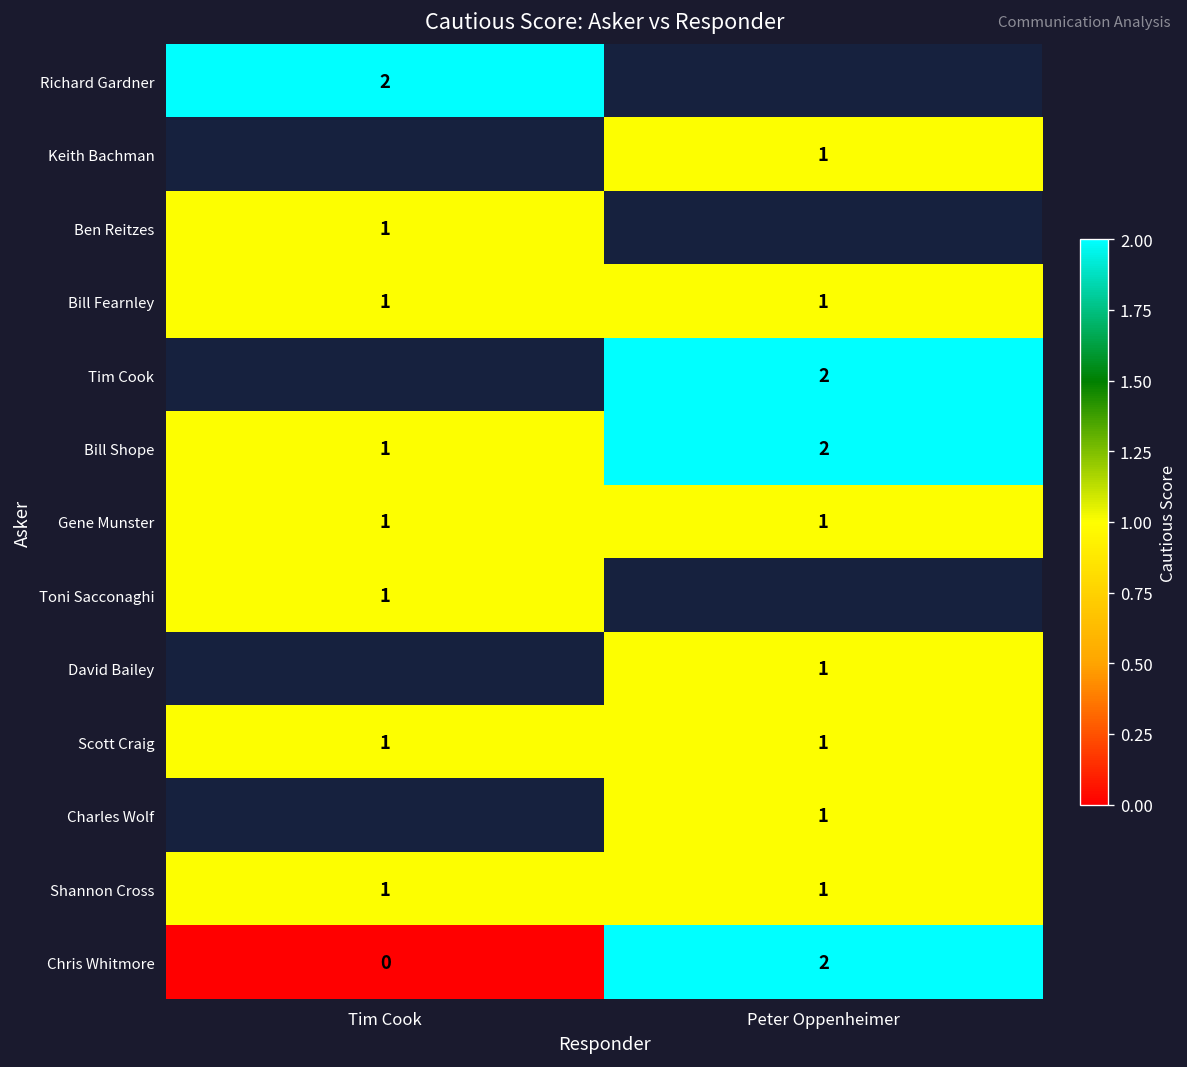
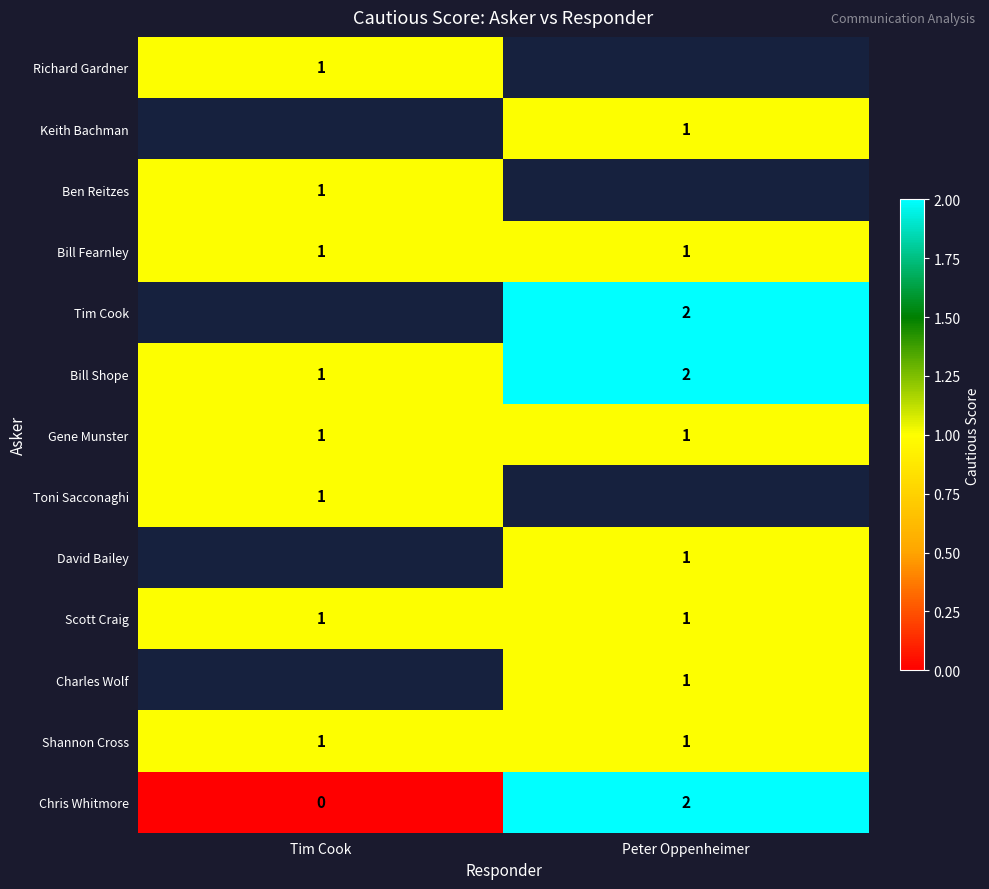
Richard Gardner, Tim Cook: 2 -> 1
